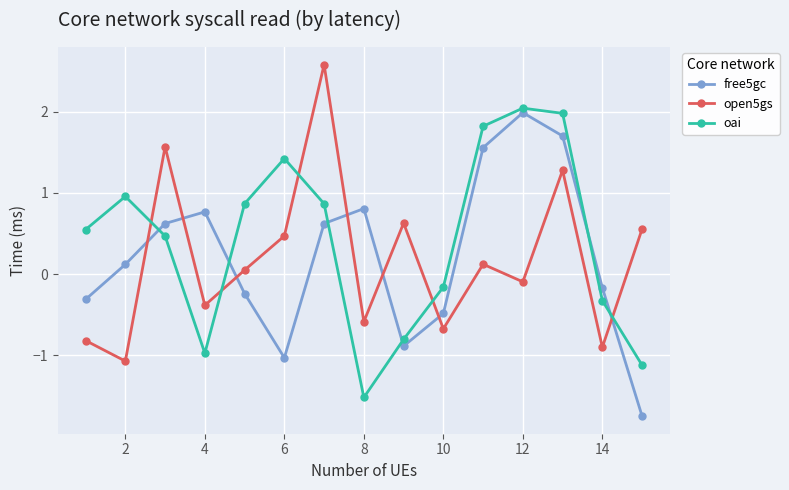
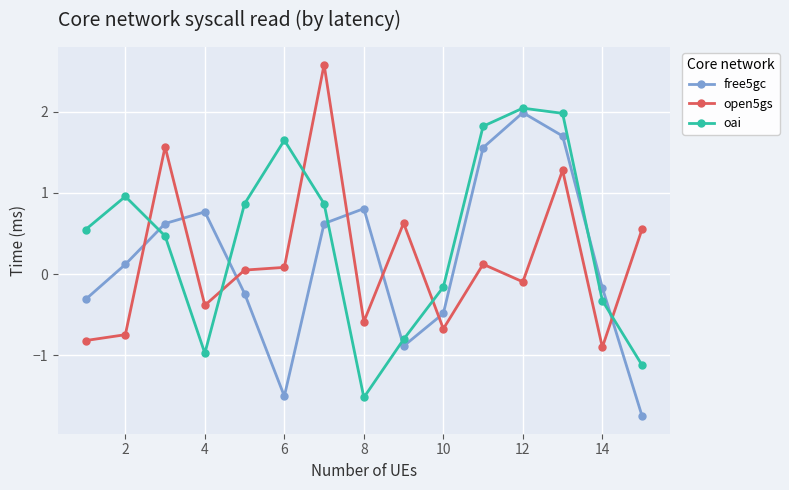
open5gs, 2: -1.1 -> -0.7
free5gc, 6: -1.0 -> -1.5
open5gs, 6: 0.5 -> 0.1
oai, 6: 1.4 -> 1.6
